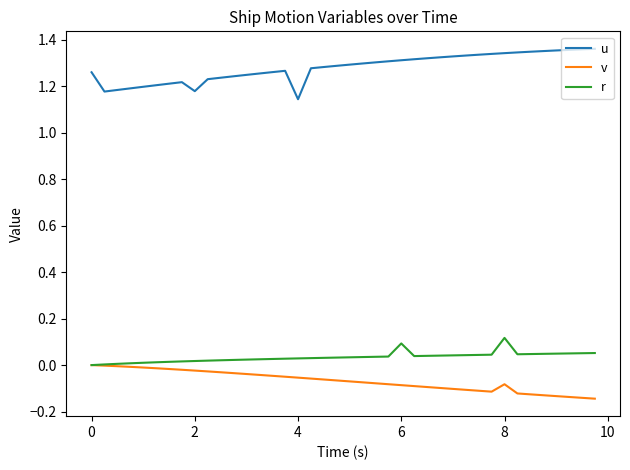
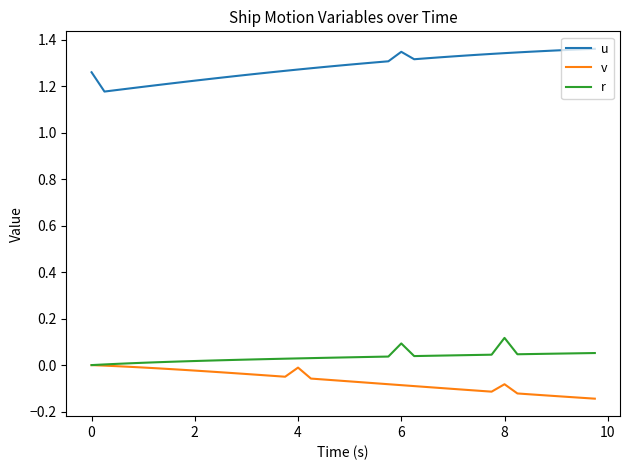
u, 2: 1.18 -> 1.22
u, 4: 1.14 -> 1.27
v, 4: -0.05 -> -0.01
u, 6: 1.31 -> 1.35
